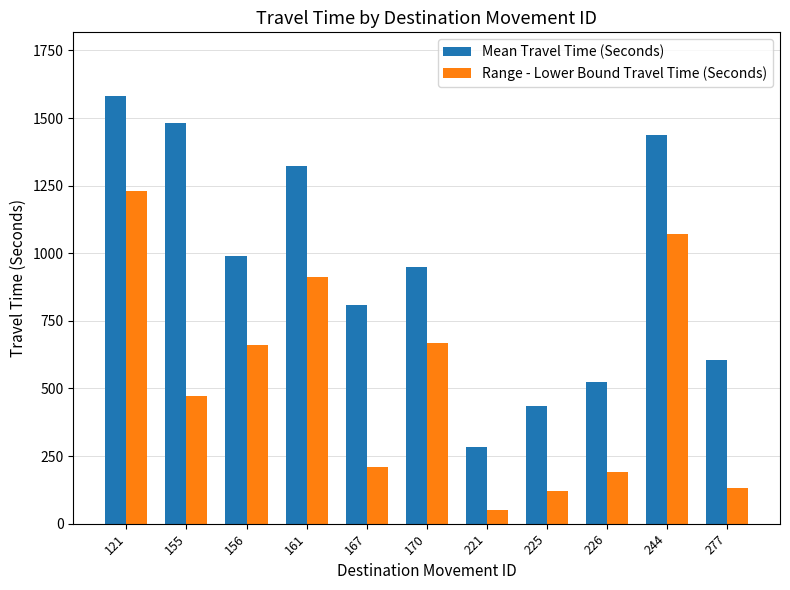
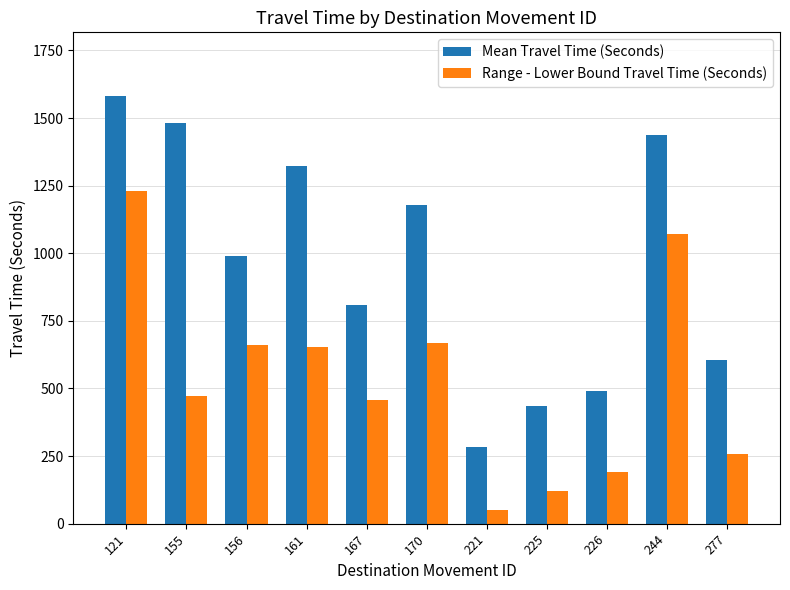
Range - Lower Bound Travel Time (Seconds), 161: 910 -> 650
Range - Lower Bound Travel Time (Seconds), 167: 210 -> 460
Mean Travel Time (Seconds), 170: 950 -> 1180
Mean Travel Time (Seconds), 226: 530 -> 490
Range - Lower Bound Travel Time (Seconds), 277: 130 -> 260
